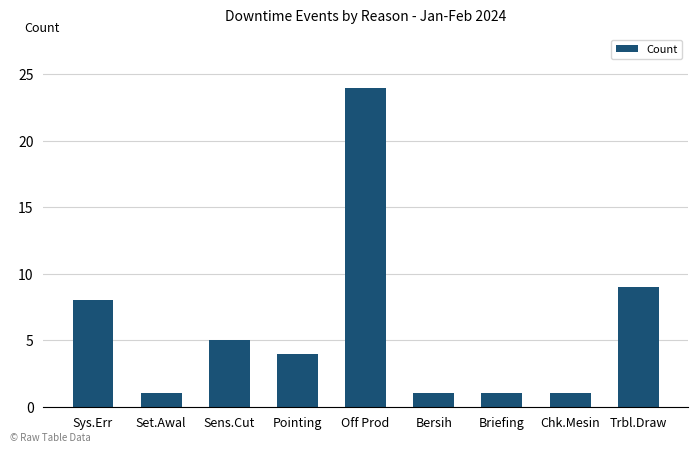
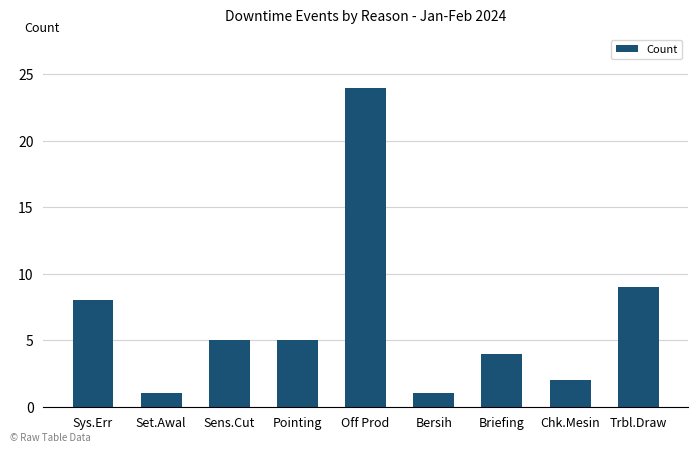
Pointing: 4 -> 5
Briefing: 1 -> 4
Chk.Mesin: 1 -> 2
